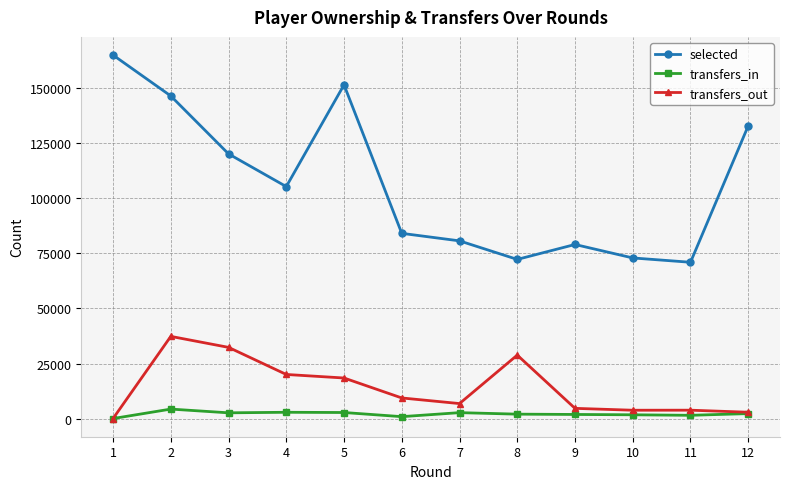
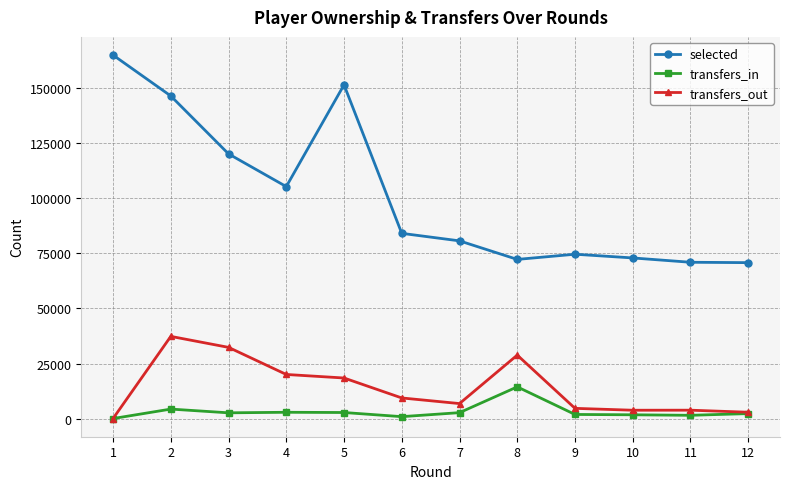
transfers_in, 8: 2000 -> 14000
selected, 9: 79000 -> 75000
selected, 12: 133000 -> 71000
